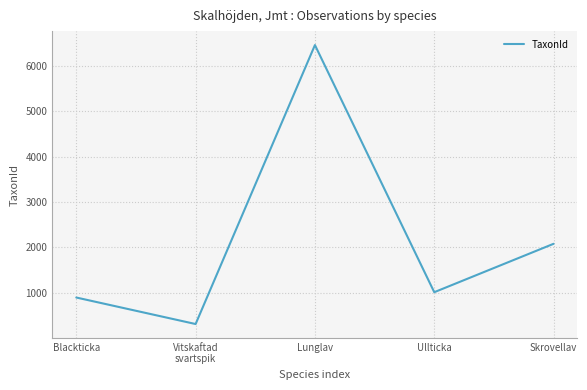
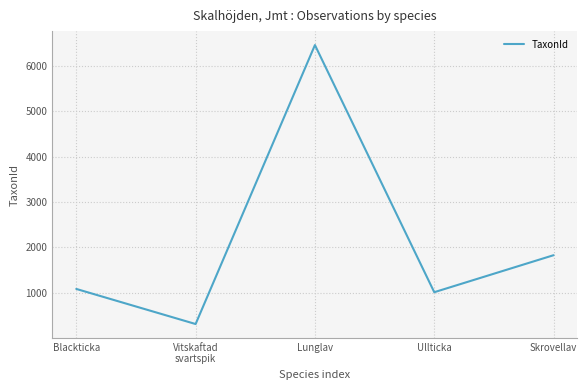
Blackticka: 900 -> 1100
Skrovellav: 2100 -> 1800
